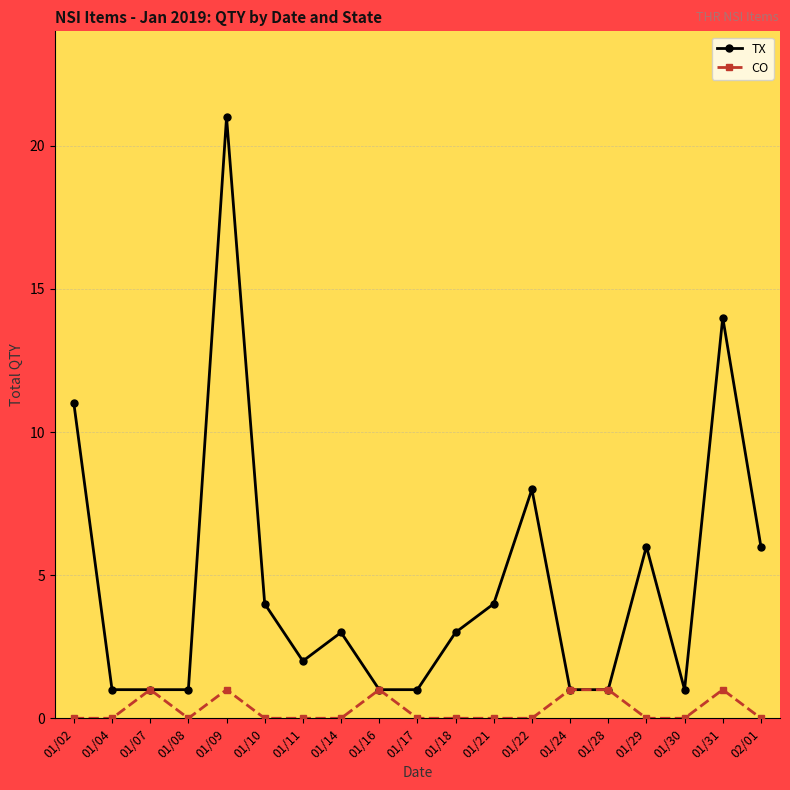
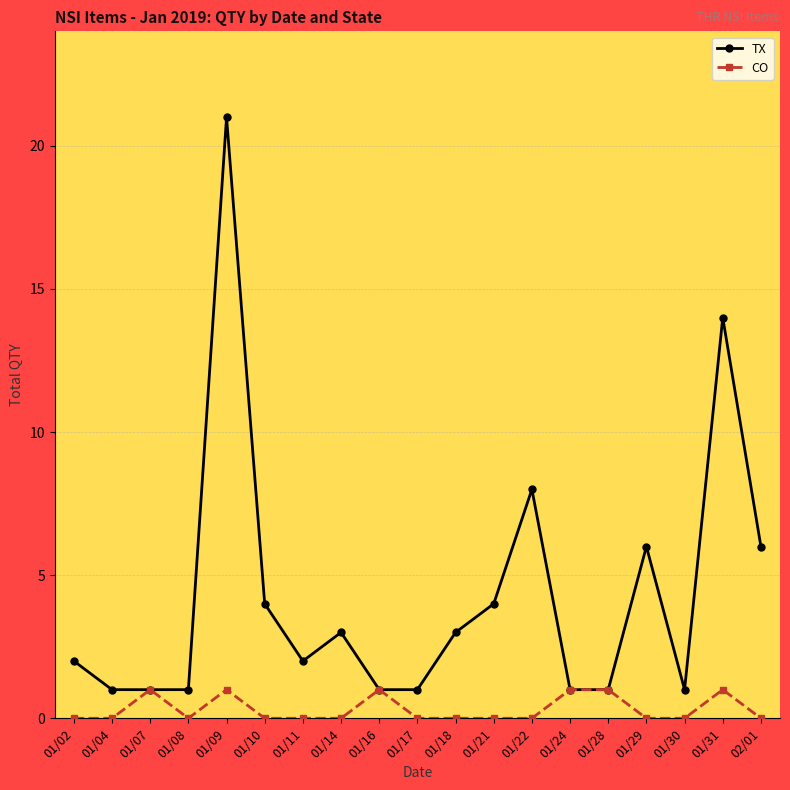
TX, 01/02: 11 -> 2
